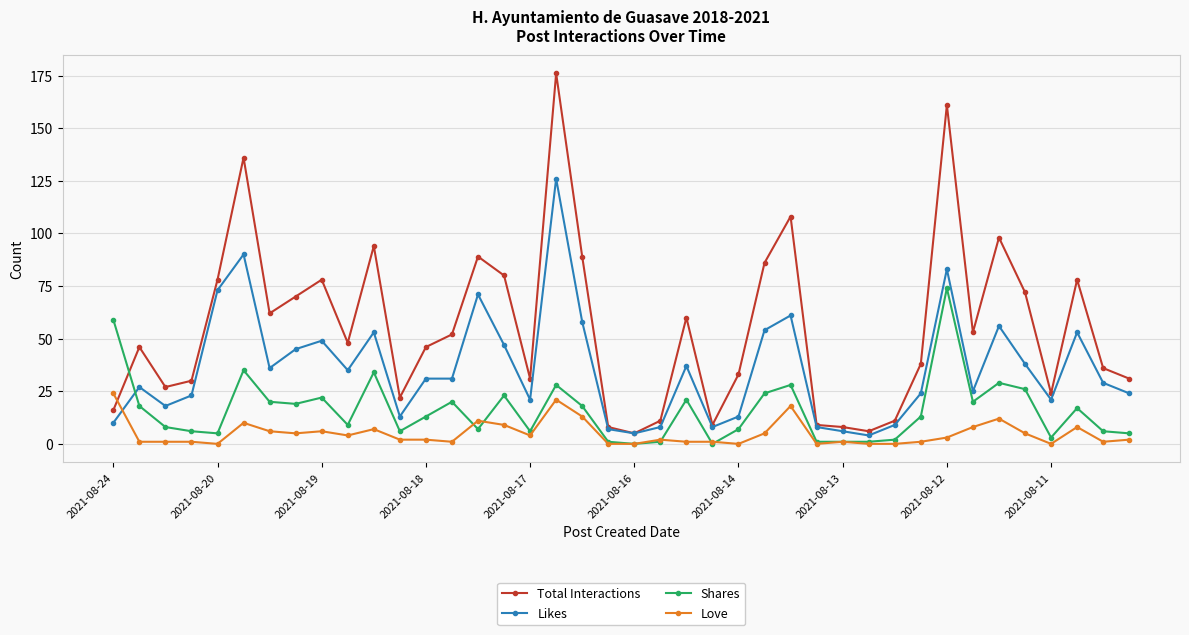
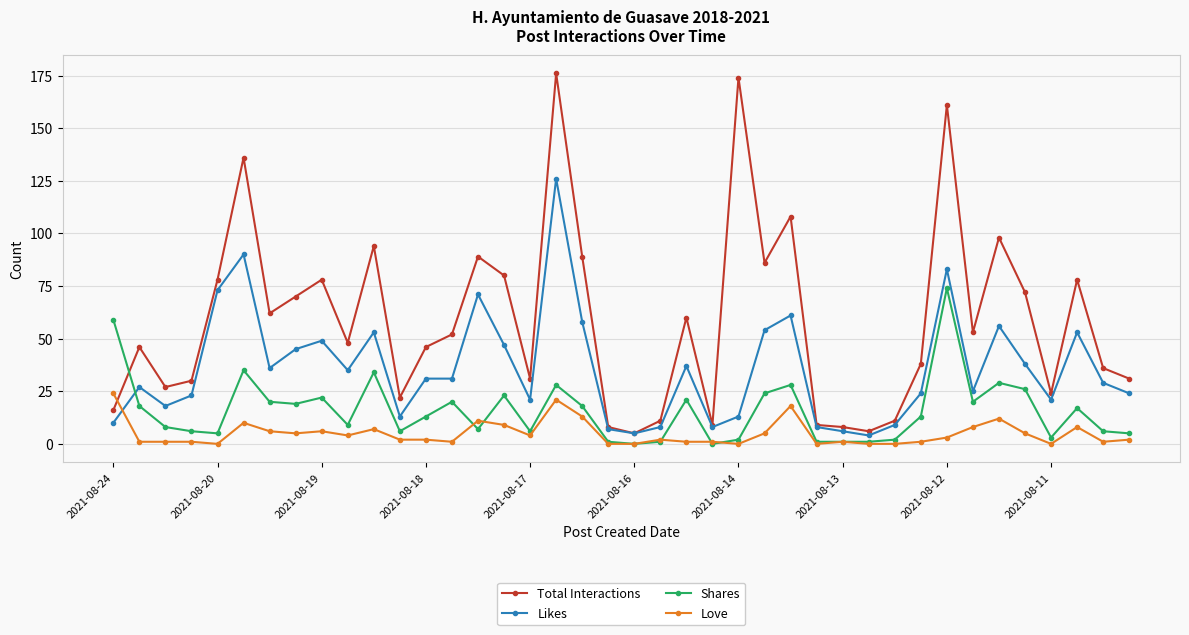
Total Interactions, 2021-08-14: 33 -> 174
Shares, 2021-08-14: 7 -> 2
